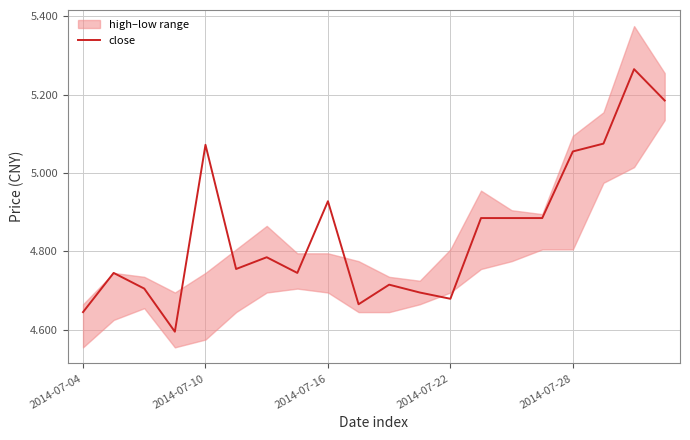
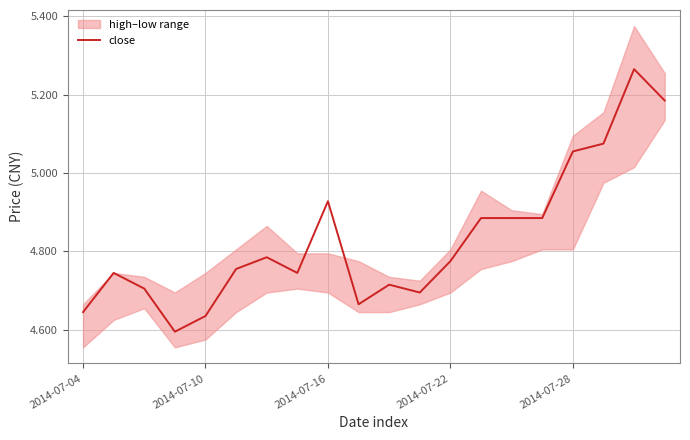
close, 2014-07-10: 5.07 -> 4.64
close, 2014-07-22: 4.68 -> 4.78
